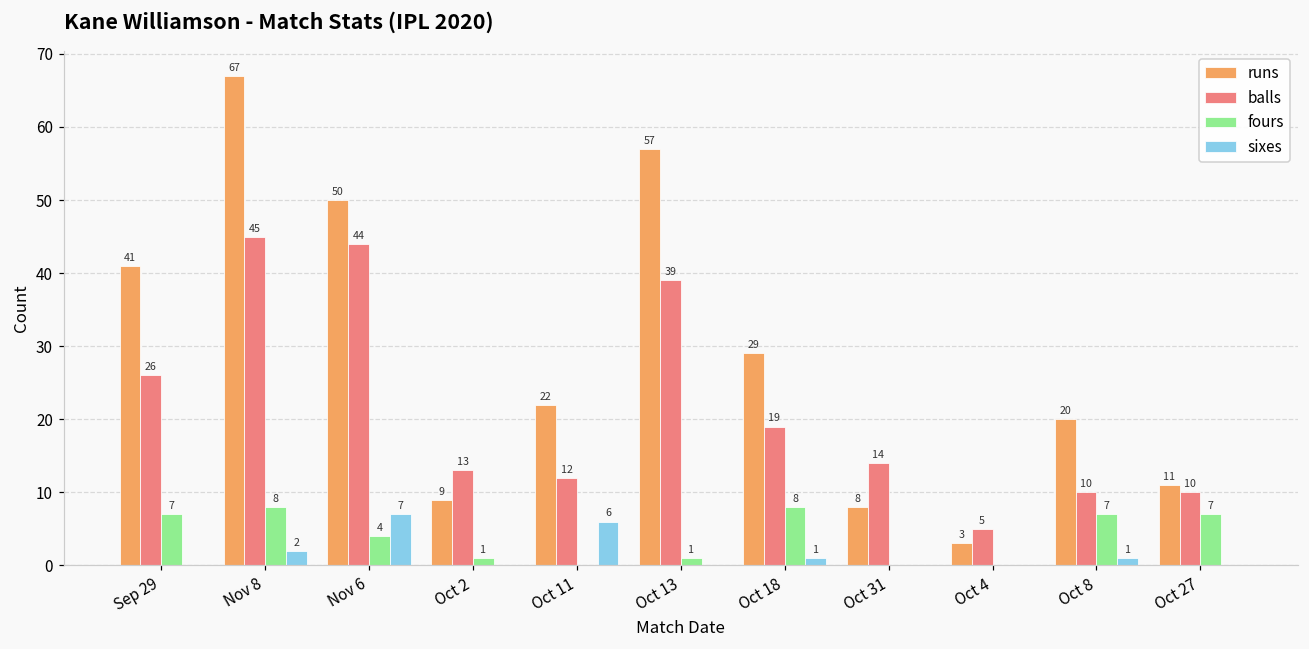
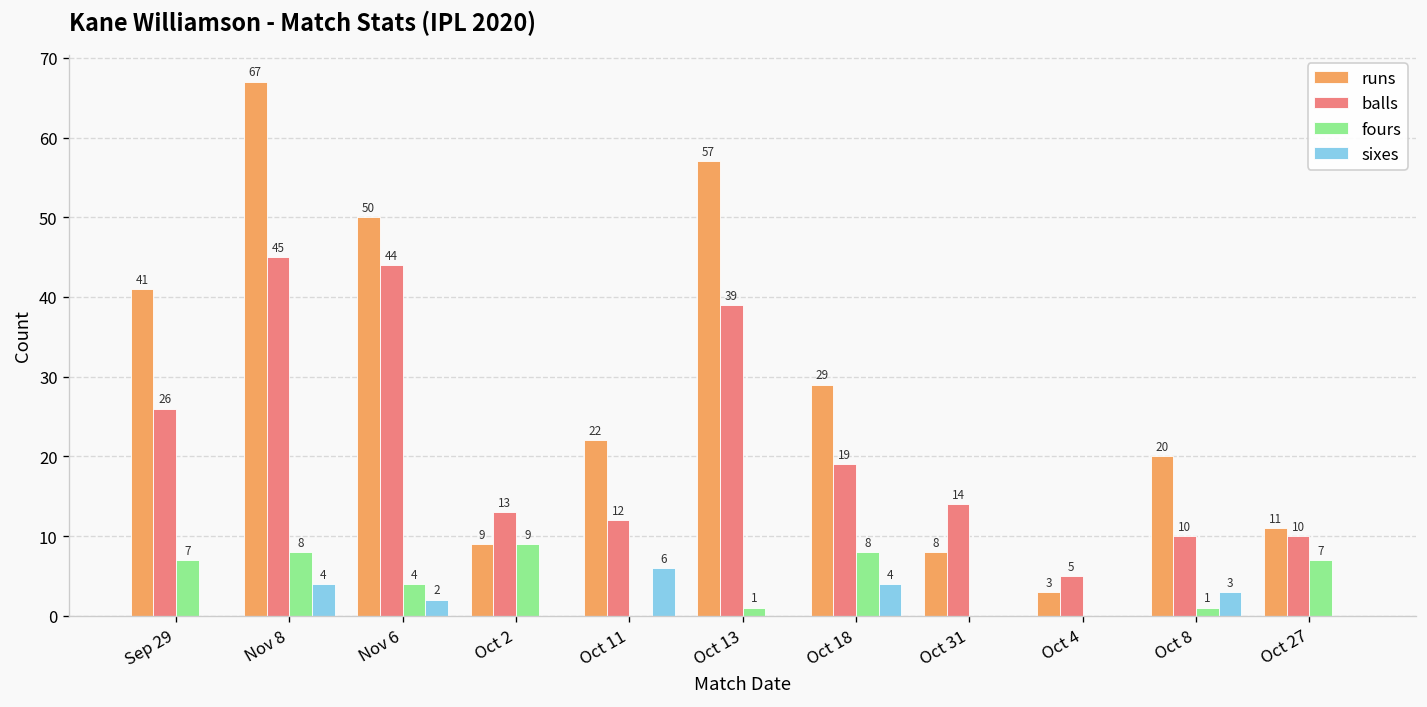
sixes, Nov 8: 2 -> 4
sixes, Nov 6: 7 -> 2
fours, Oct 2: 1 -> 9
sixes, Oct 18: 1 -> 4
fours, Oct 8: 7 -> 1
sixes, Oct 8: 1 -> 3
